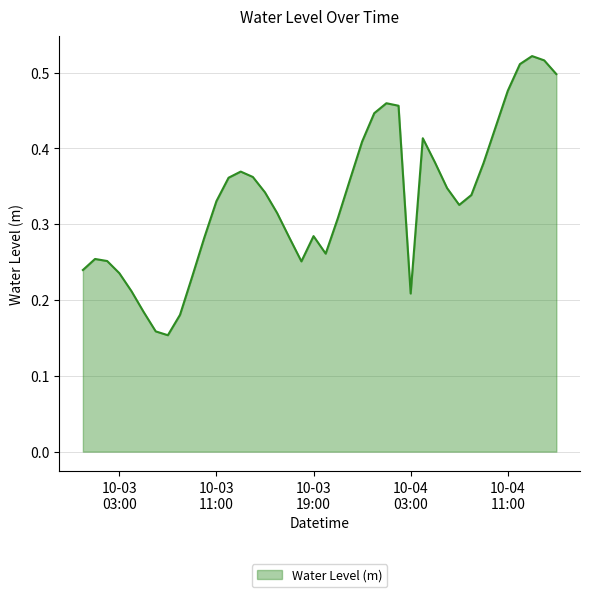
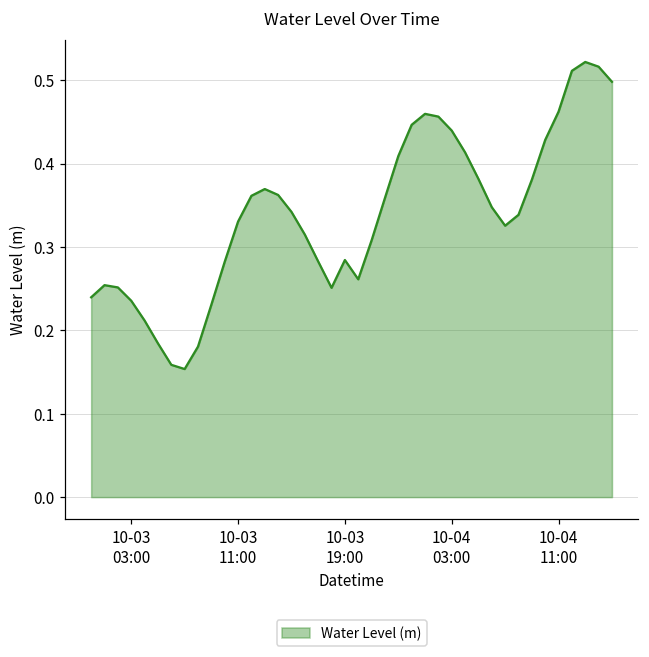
10-04 03:00: 0.21 -> 0.44
10-04 11:00: 0.48 -> 0.46
